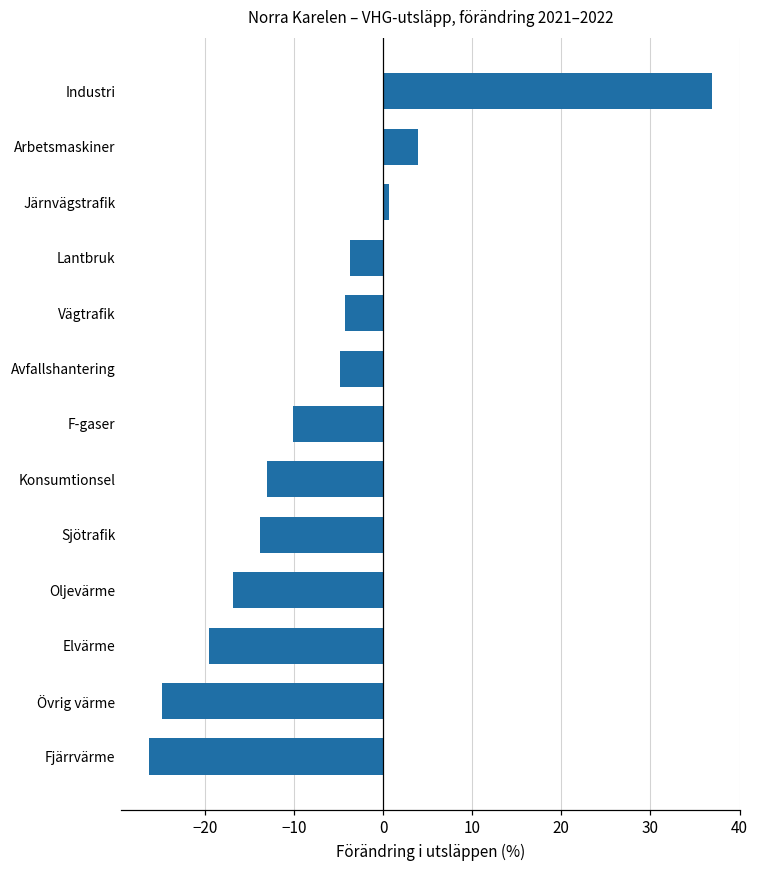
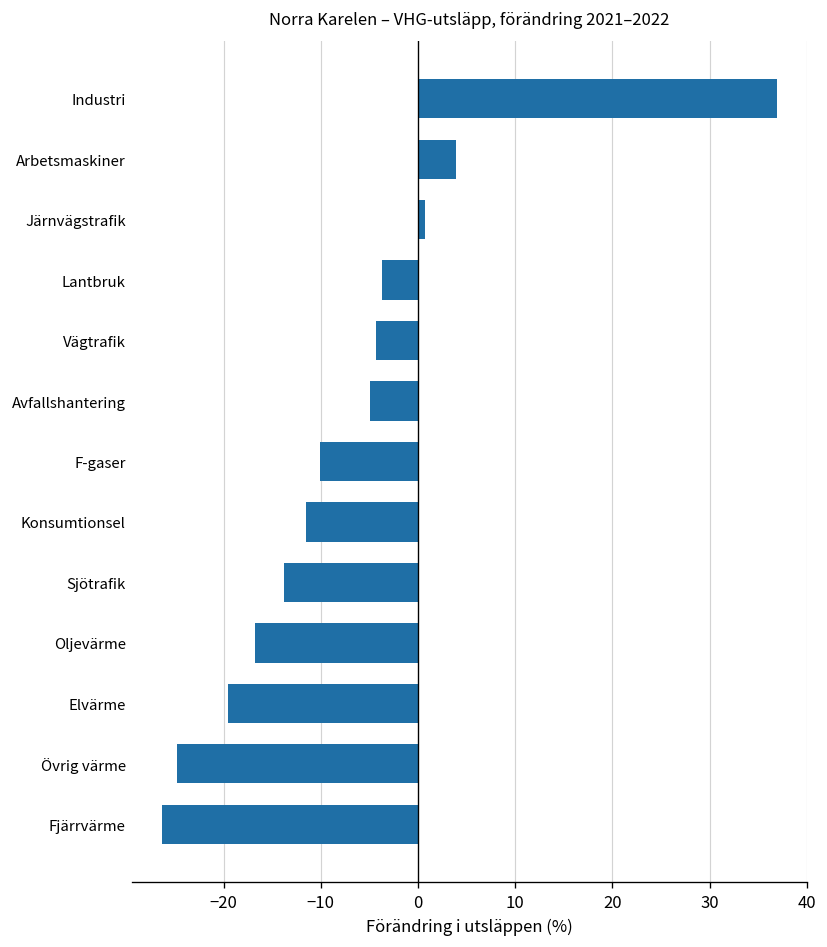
Konsumtionsel: -13 -> -12
